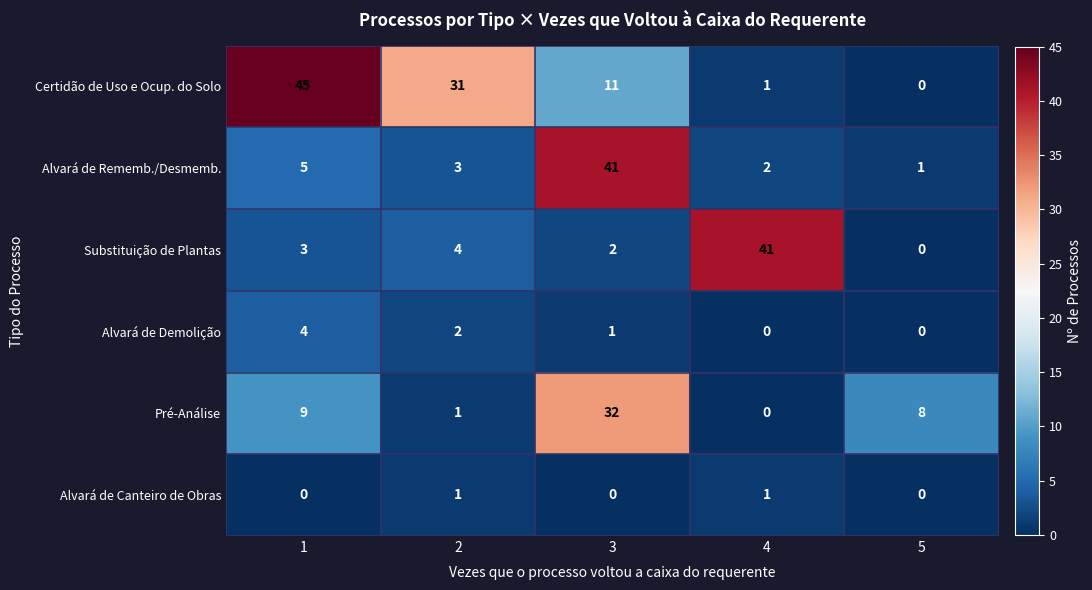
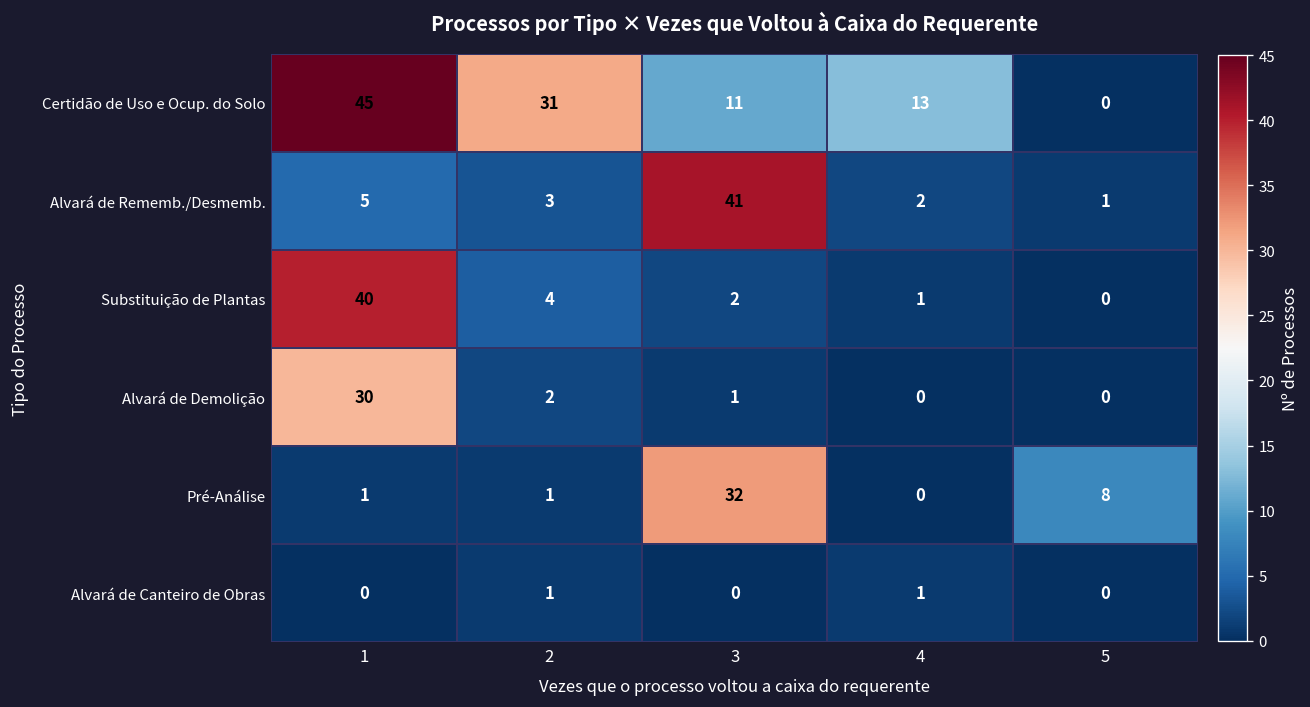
Certidão de Uso e Ocup. do Solo, 4: 1 -> 13
Substituição de Plantas, 1: 3 -> 40
Substituição de Plantas, 4: 41 -> 1
Alvará de Demolição, 1: 4 -> 30
Pré-Análise, 1: 9 -> 1
